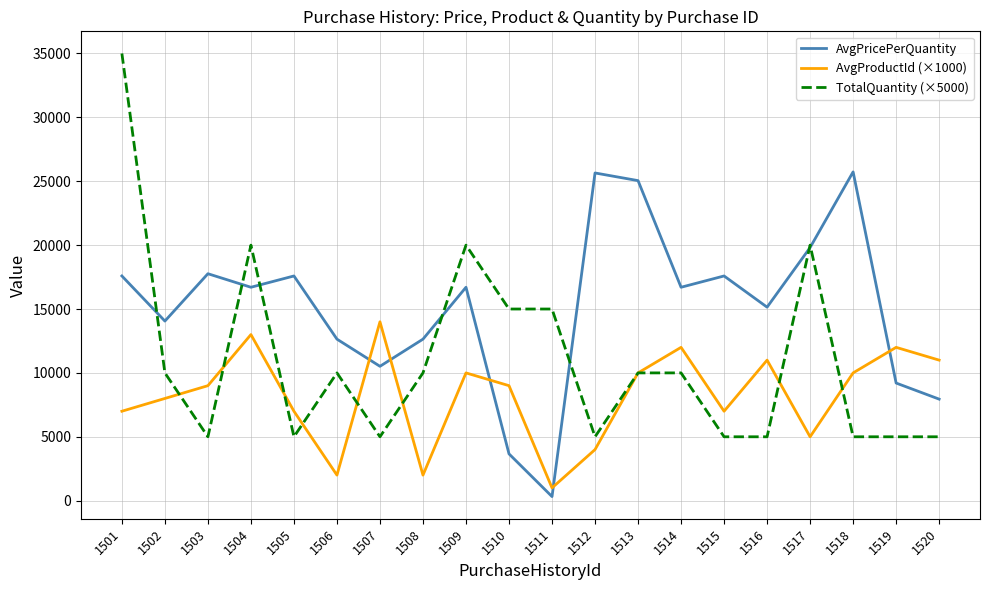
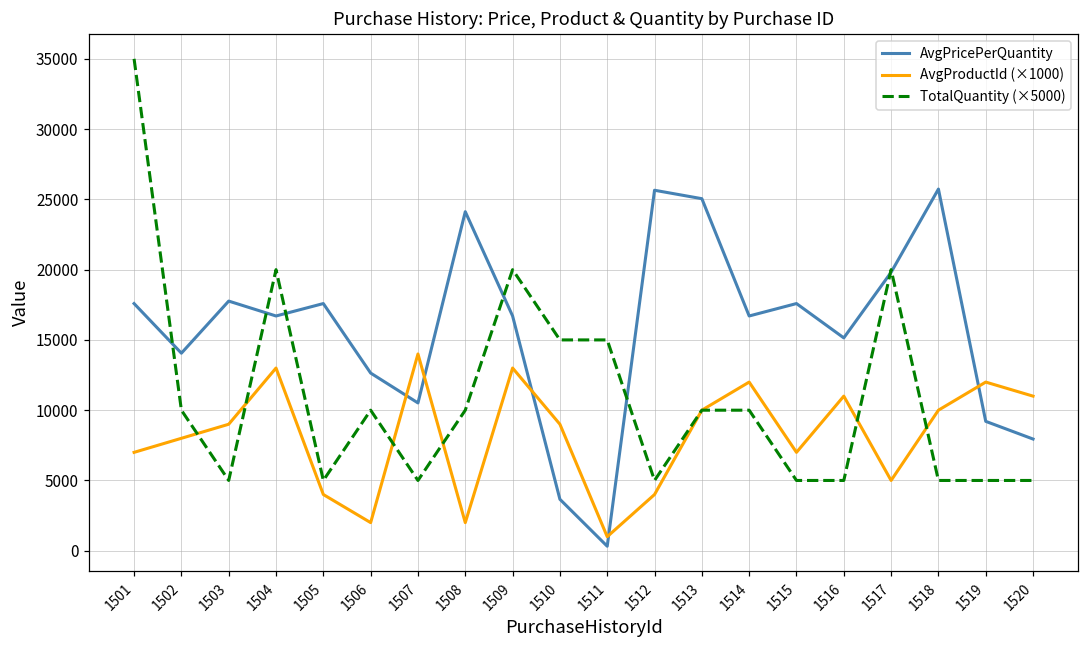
AvgProductId (×1000), 1505: 7000 -> 4000
AvgPricePerQuantity, 1508: 12600 -> 24100
AvgProductId (×1000), 1509: 10000 -> 13000
